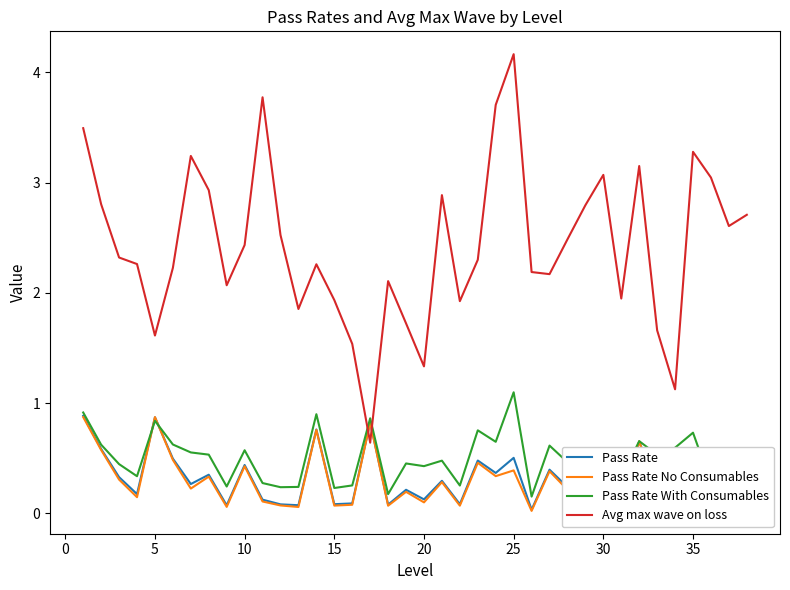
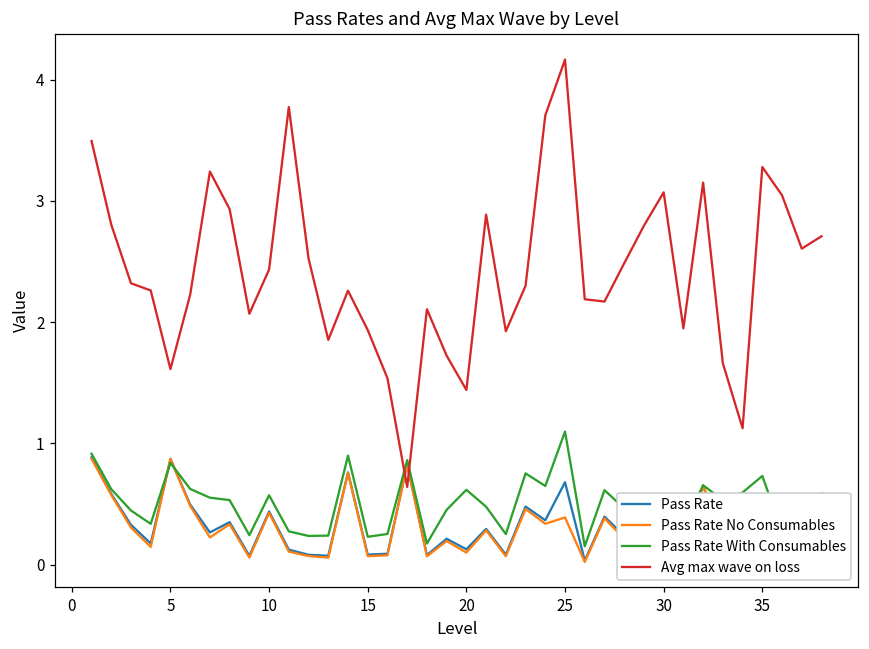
Pass Rate With Consumables, 20: 0.43 -> 0.62
Avg max wave on loss, 20: 1.33 -> 1.44
Pass Rate, 25: 0.50 -> 0.68
